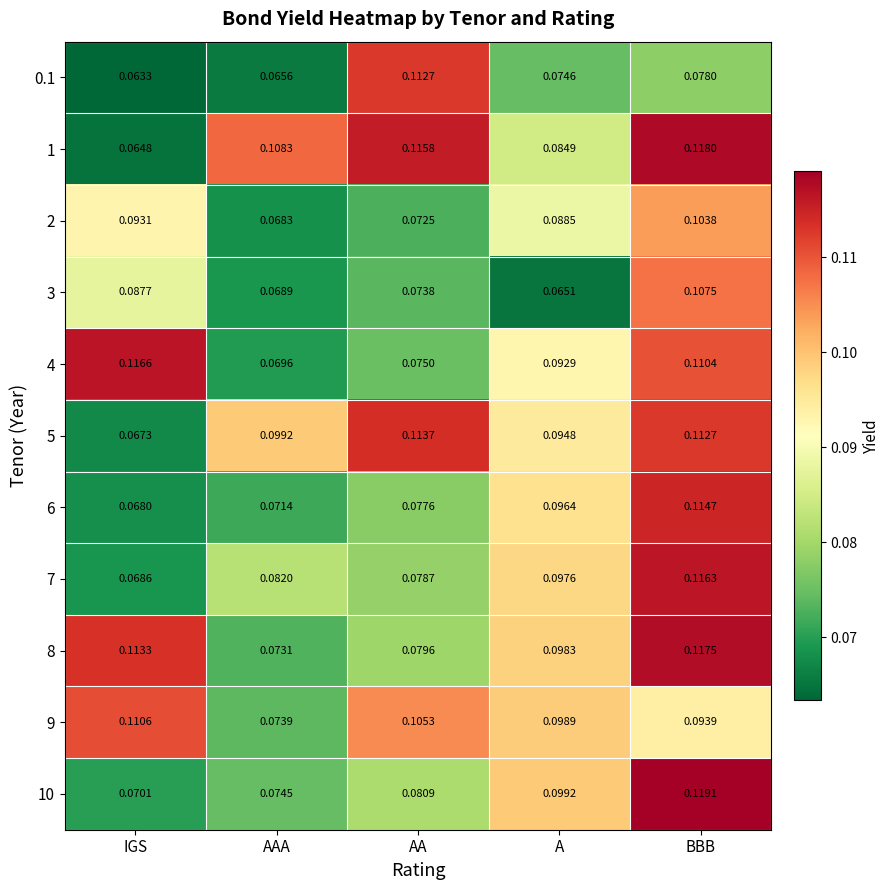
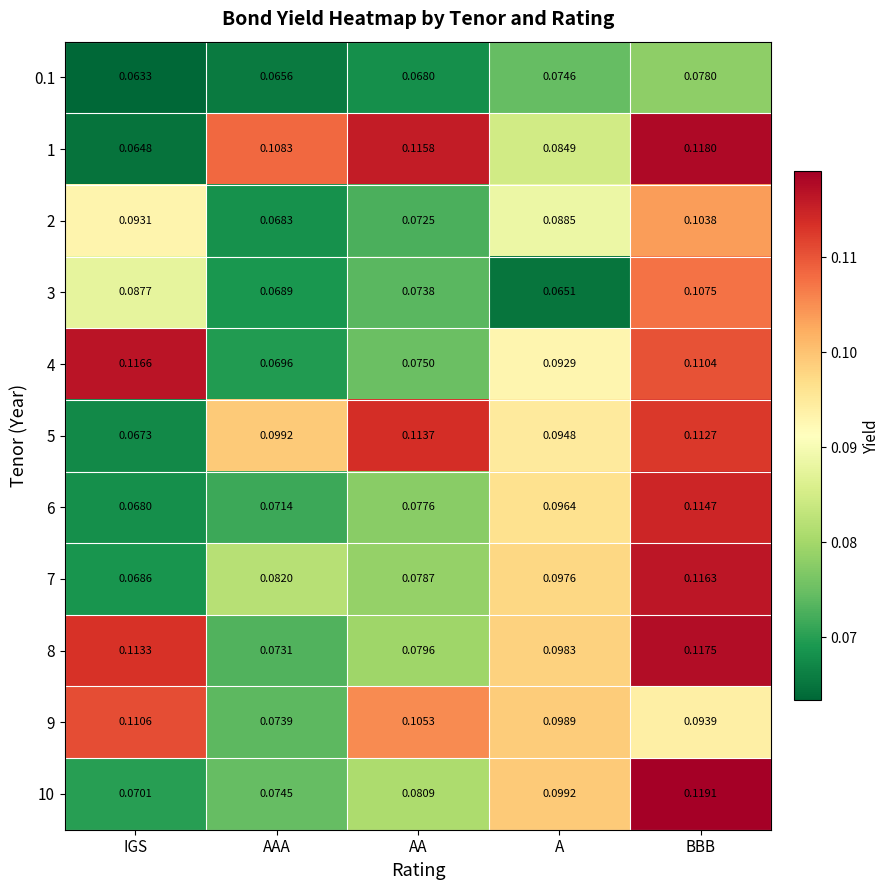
0.1, AA: 0.1127 -> 0.0680
